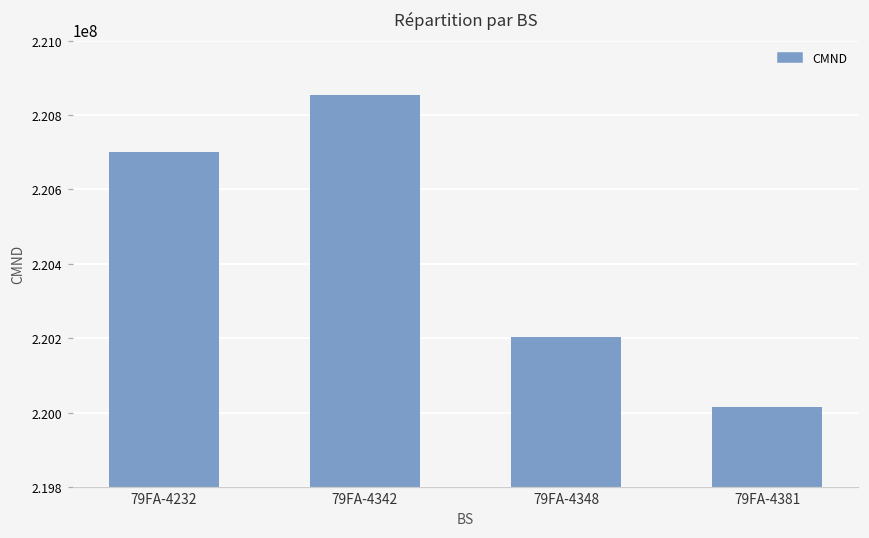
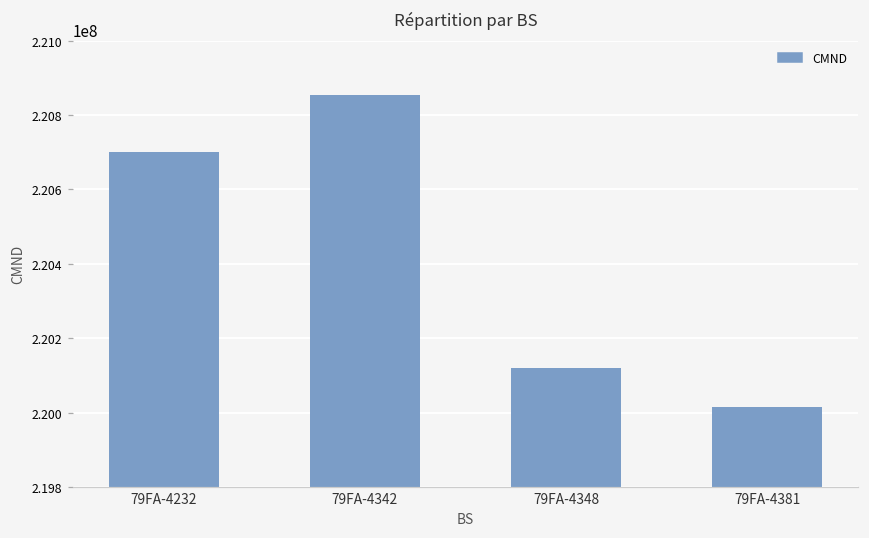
79FA-4348: 220200000 -> 220120000
